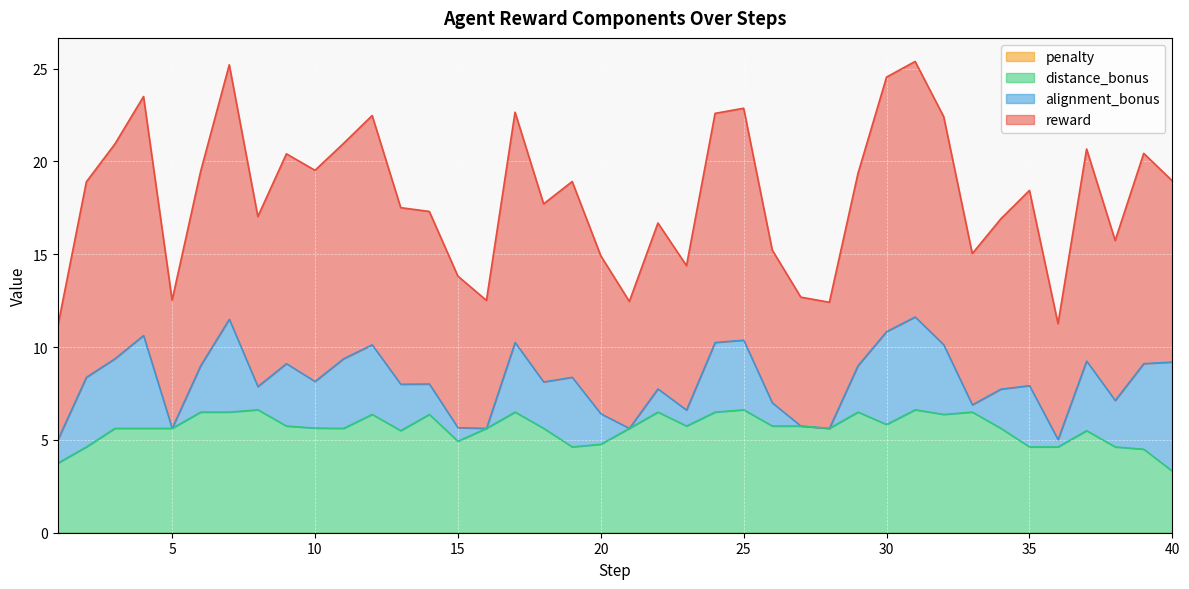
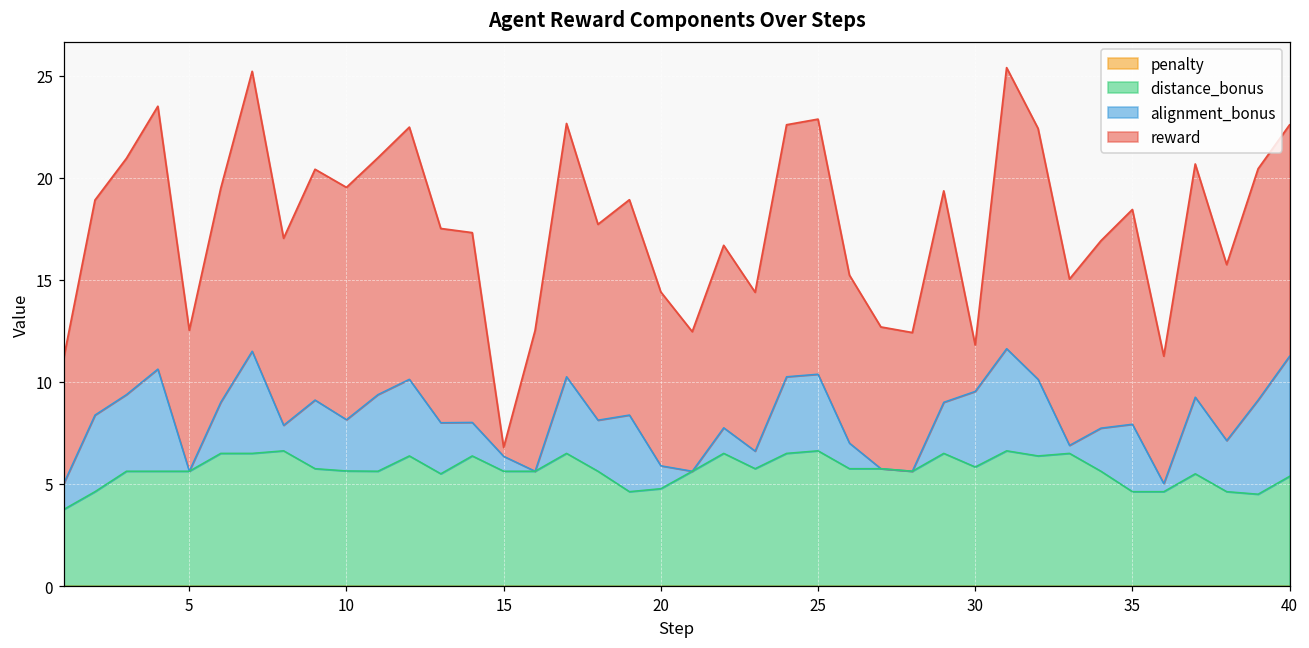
distance_bonus, 15: 4.9 -> 5.6
reward, 15: 8.2 -> 0.4
alignment_bonus, 20: 1.6 -> 1.1
alignment_bonus, 30: 5.0 -> 3.7
reward, 30: 13.7 -> 2.3
distance_bonus, 40: 3.3 -> 5.4
reward, 40: 9.8 -> 11.3
